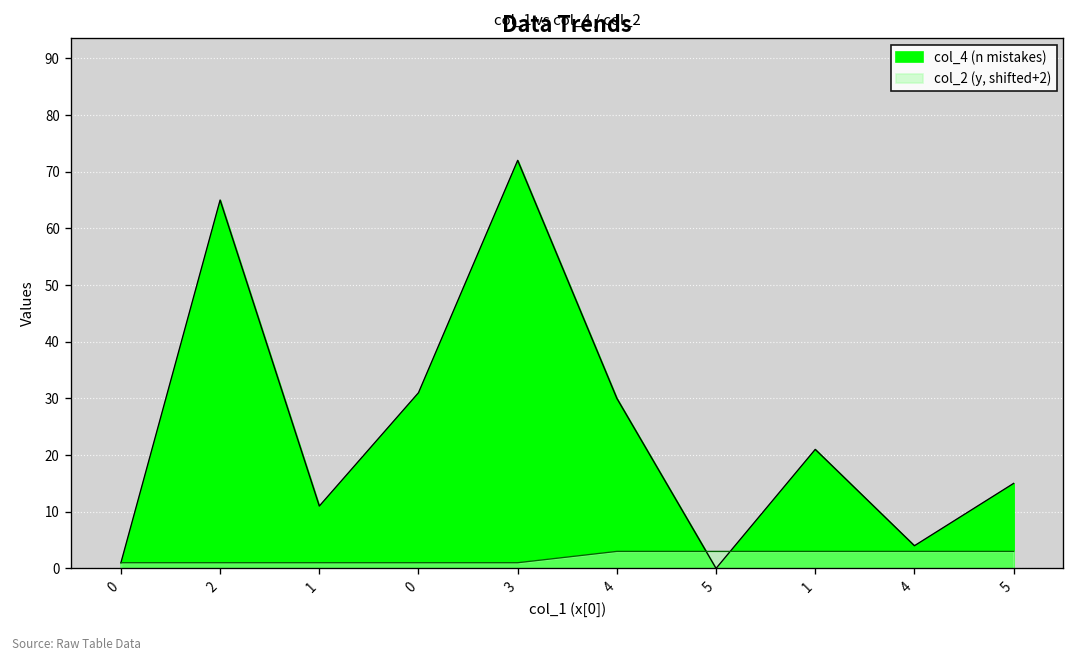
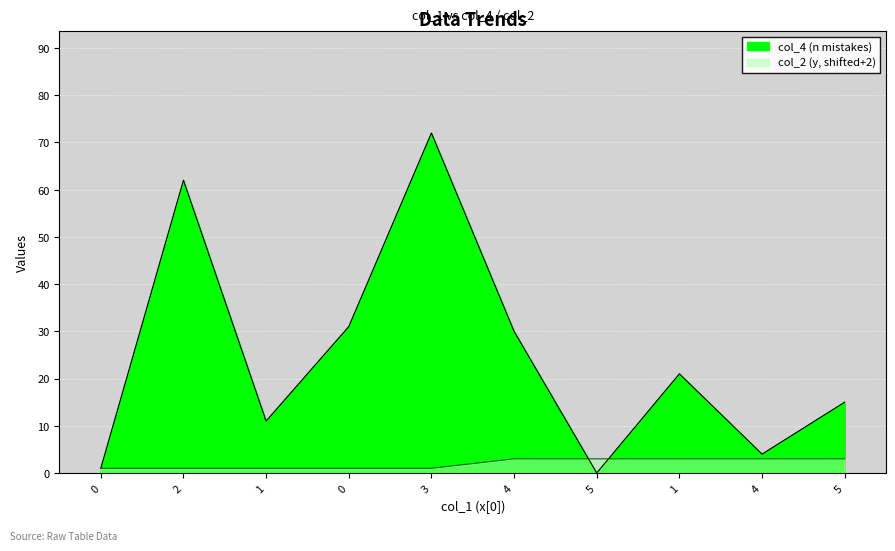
col_4 (n mistakes), 2: 65 -> 62
